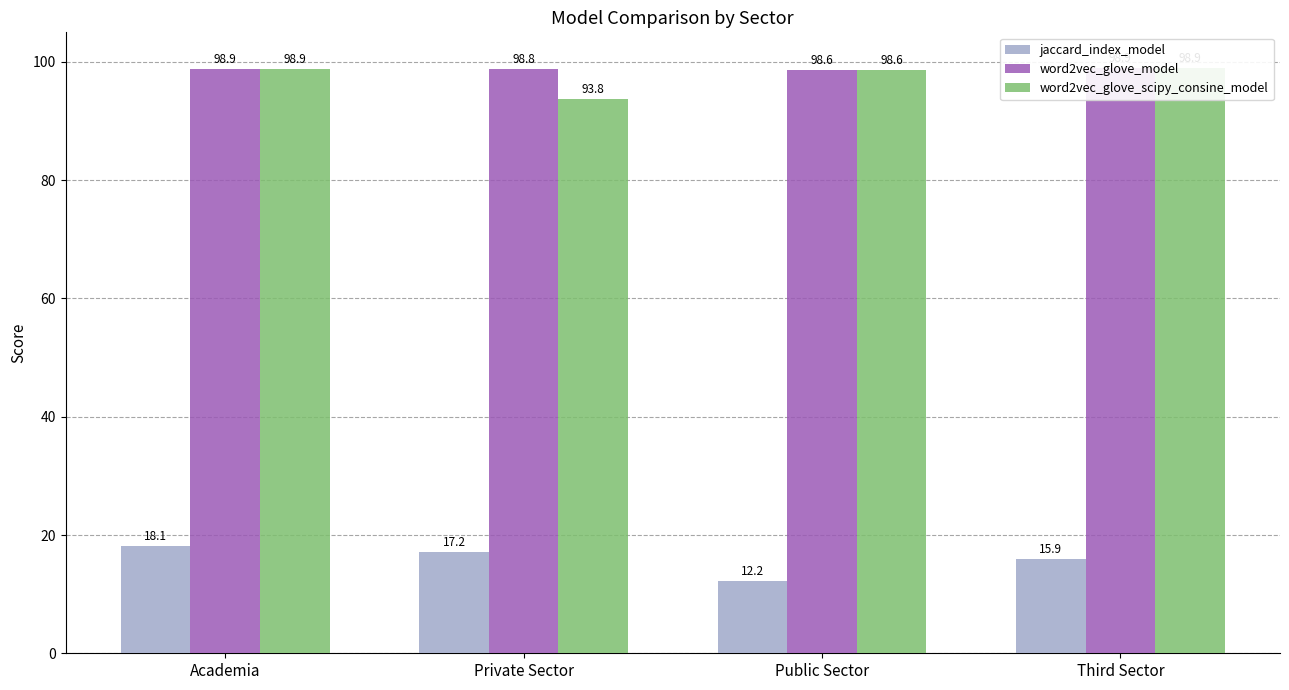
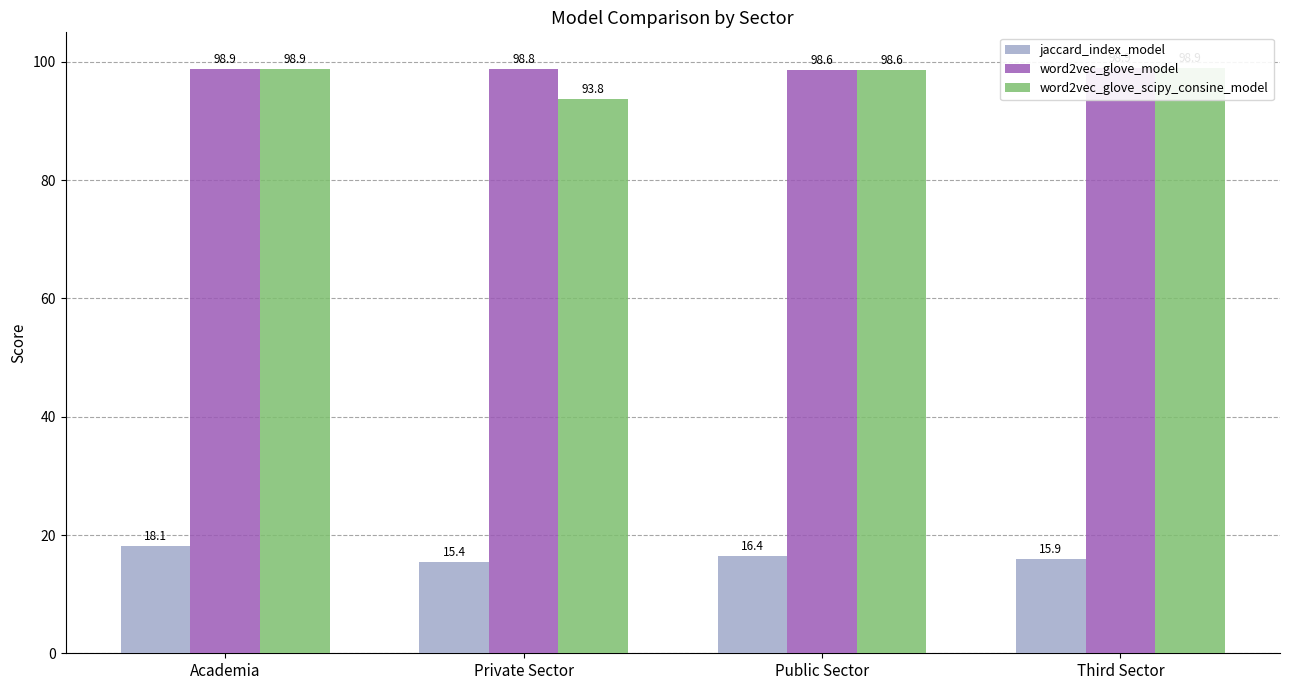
jaccard_index_model, Private Sector: 17.2 -> 15.4
jaccard_index_model, Public Sector: 12.2 -> 16.4
